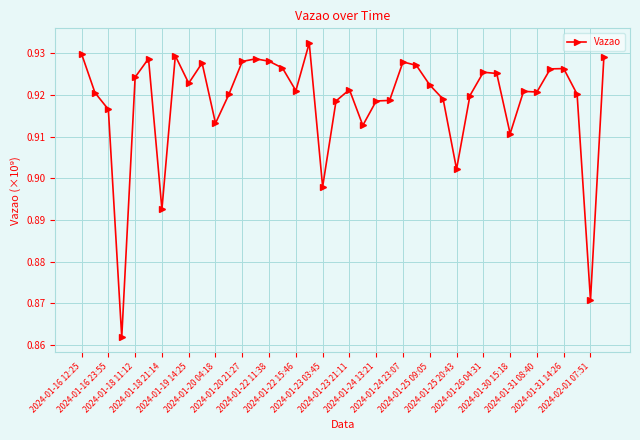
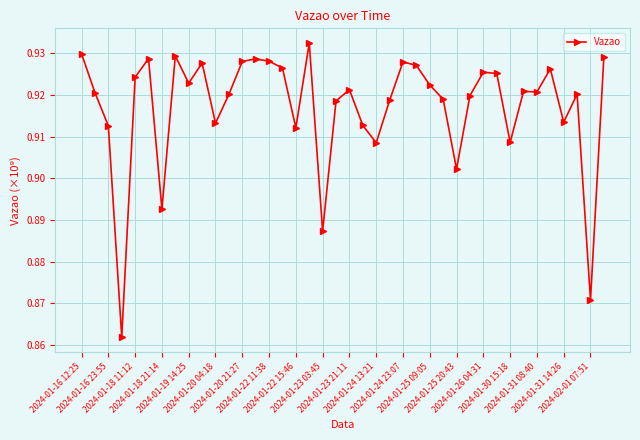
2024-01-16 23:55: 0.917 -> 0.913
2024-01-22 15:46: 0.921 -> 0.912
2024-01-23 03:45: 0.898 -> 0.887
2024-01-24 13:21: 0.919 -> 0.909
2024-01-30 15:18: 0.911 -> 0.909
2024-01-31 14:26: 0.926 -> 0.913
